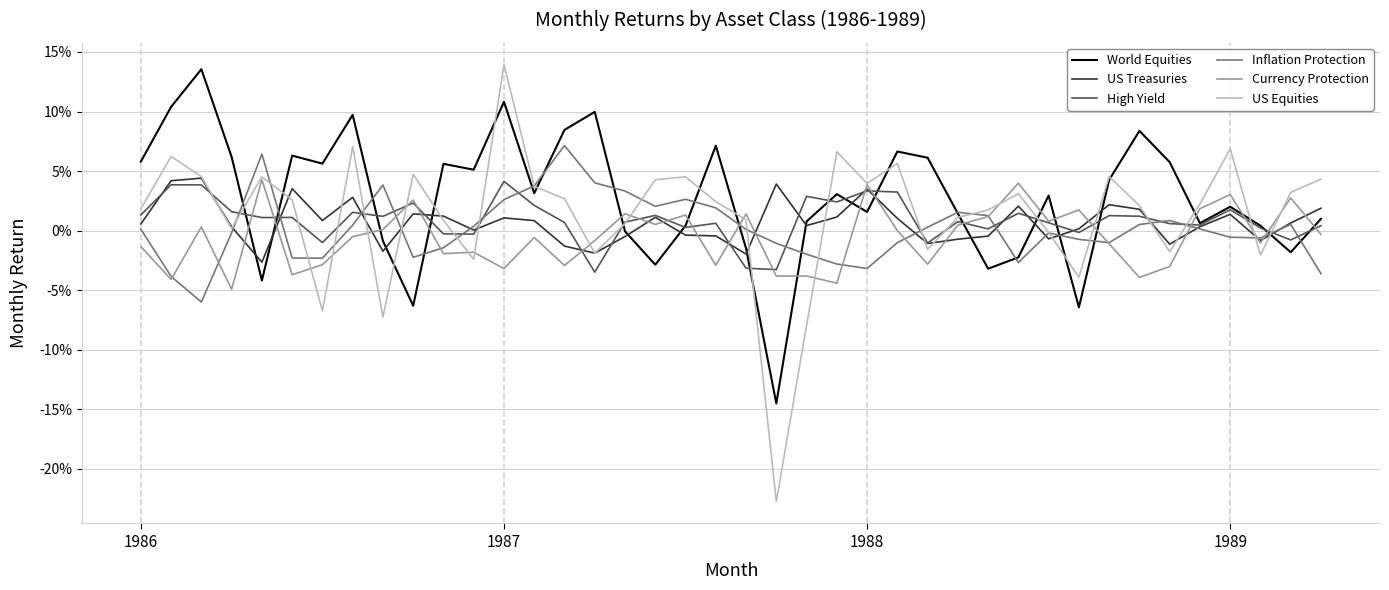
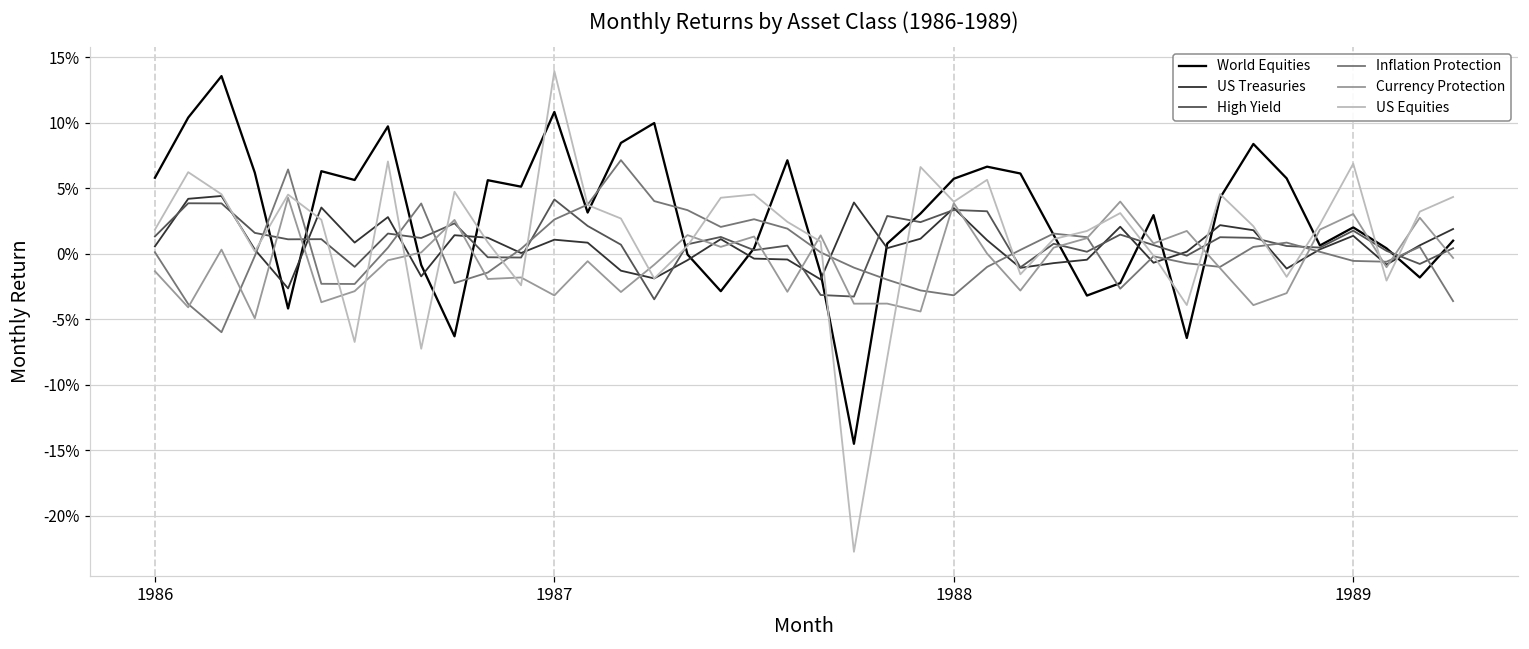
World Equities, 1988: 1.6% -> 5.7%
